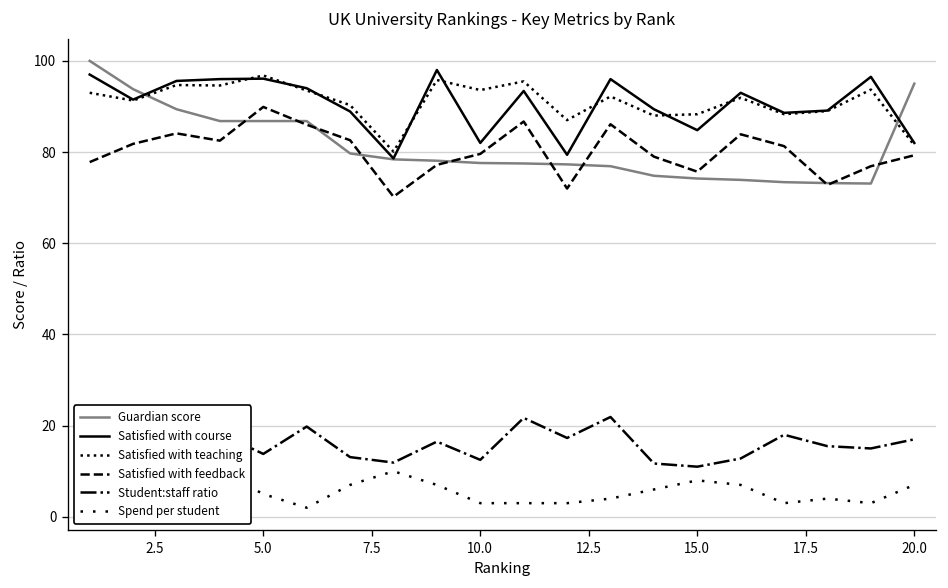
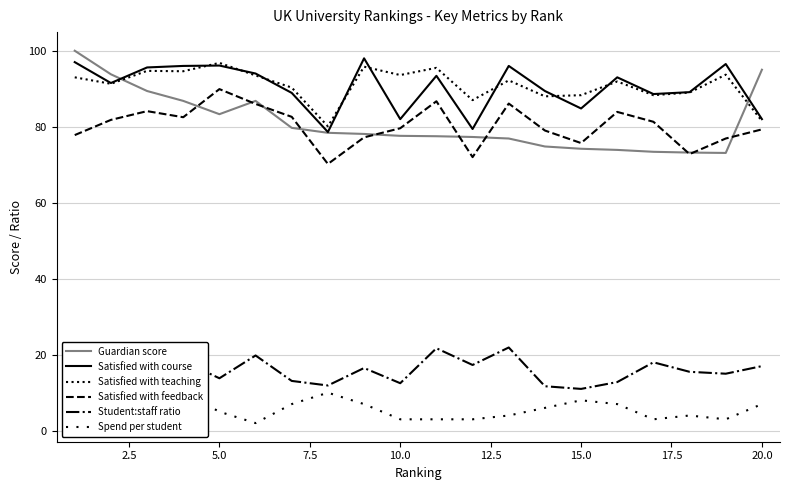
Guardian score, 5.0: 87 -> 83
